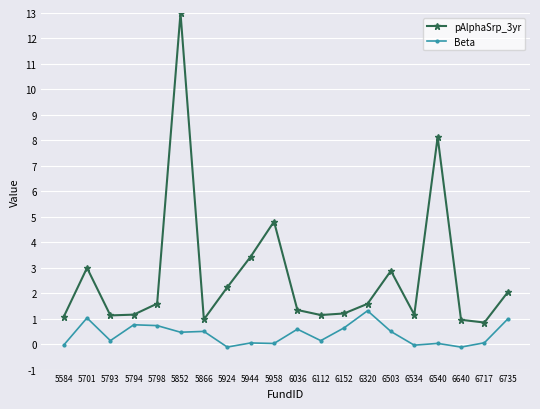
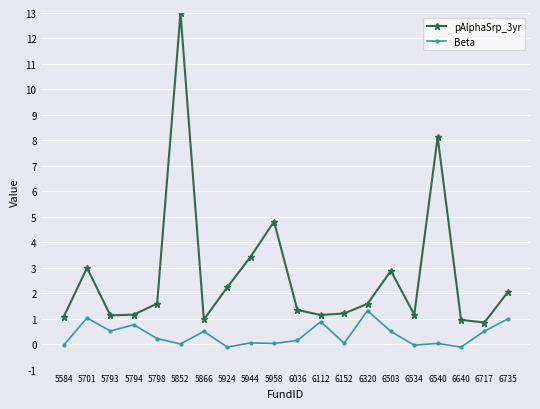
Beta, 5793: 0.1 -> 0.5
Beta, 5798: 0.7 -> 0.2
Beta, 5852: 0.5 -> 0.0
Beta, 6036: 0.6 -> 0.1
Beta, 6112: 0.1 -> 0.9
Beta, 6152: 0.6 -> 0.0
Beta, 6717: 0.1 -> 0.5
